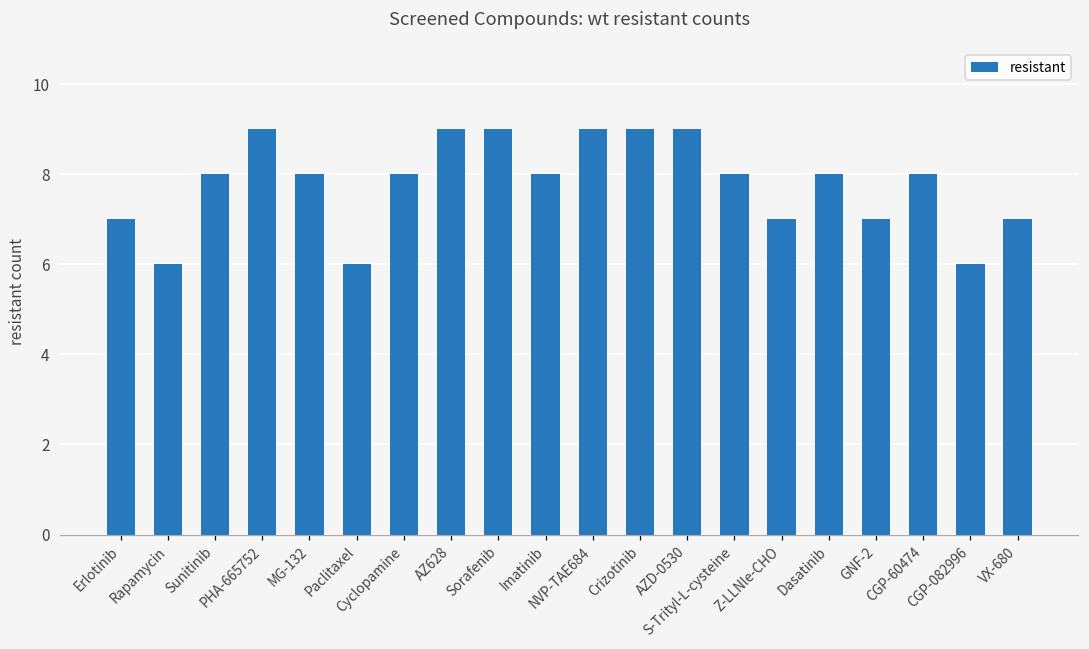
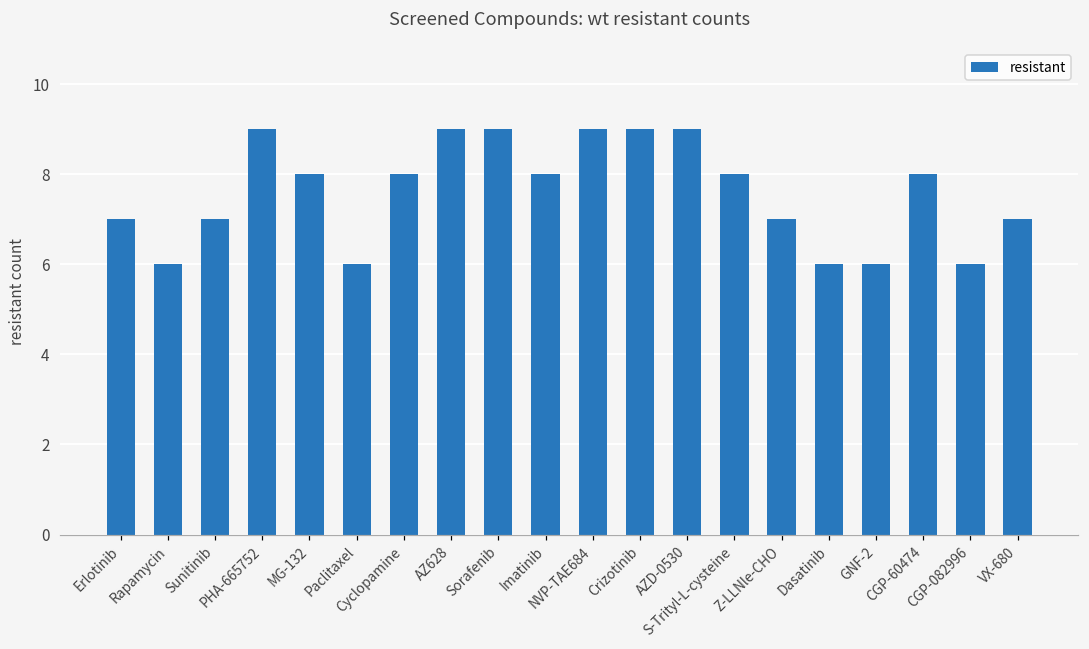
Sunitinib: 8 -> 7
Dasatinib: 8 -> 6
GNF-2: 7 -> 6
